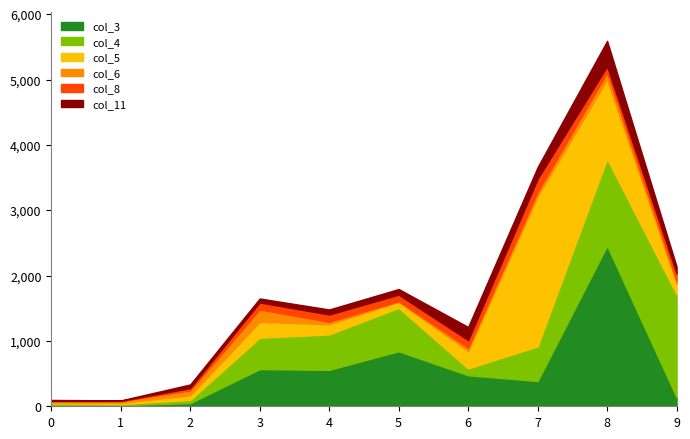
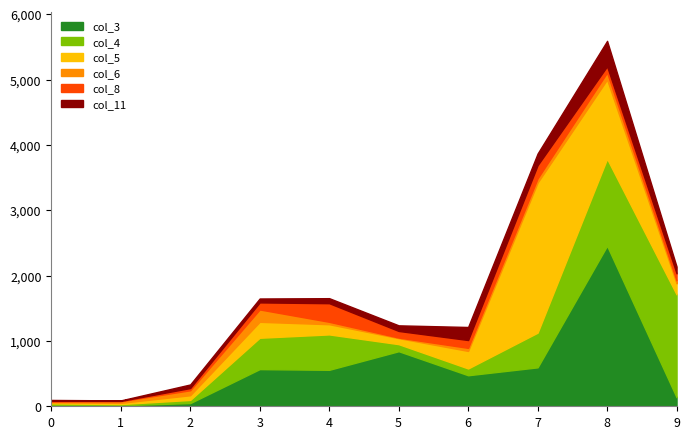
col_8, 4: 100 -> 300
col_4, 5: 700 -> 100
col_3, 7: 400 -> 600
